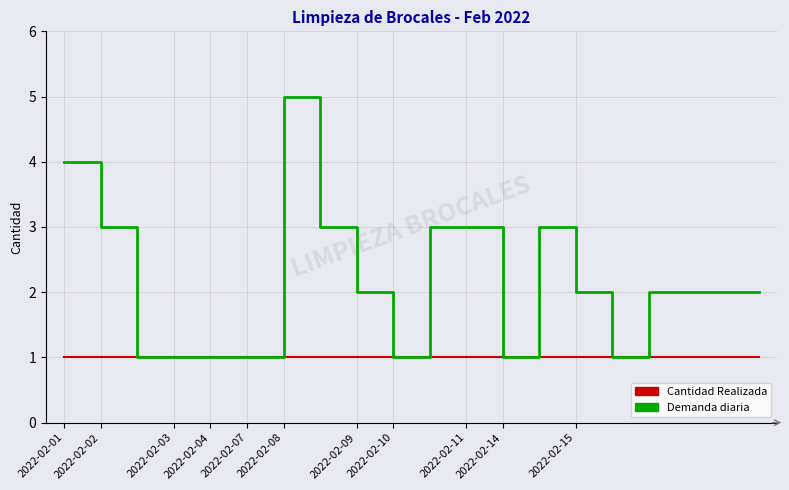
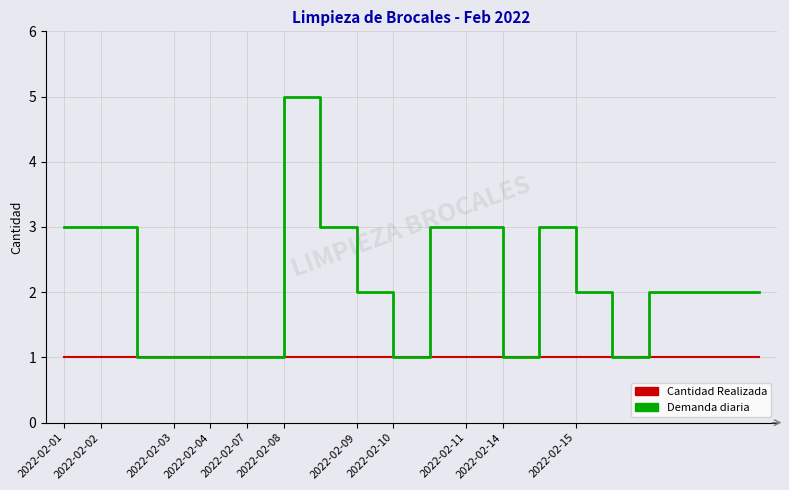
Demanda diaria, 2022-02-01: 4 -> 3
